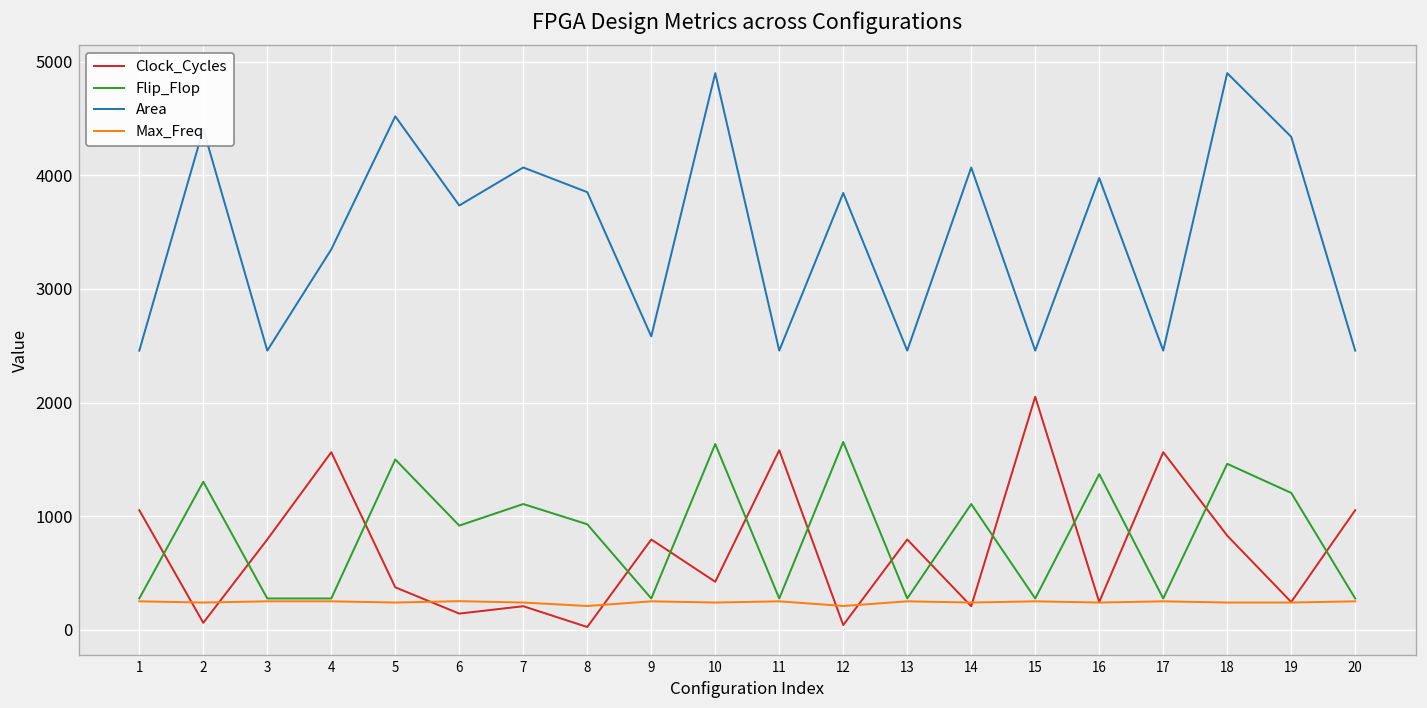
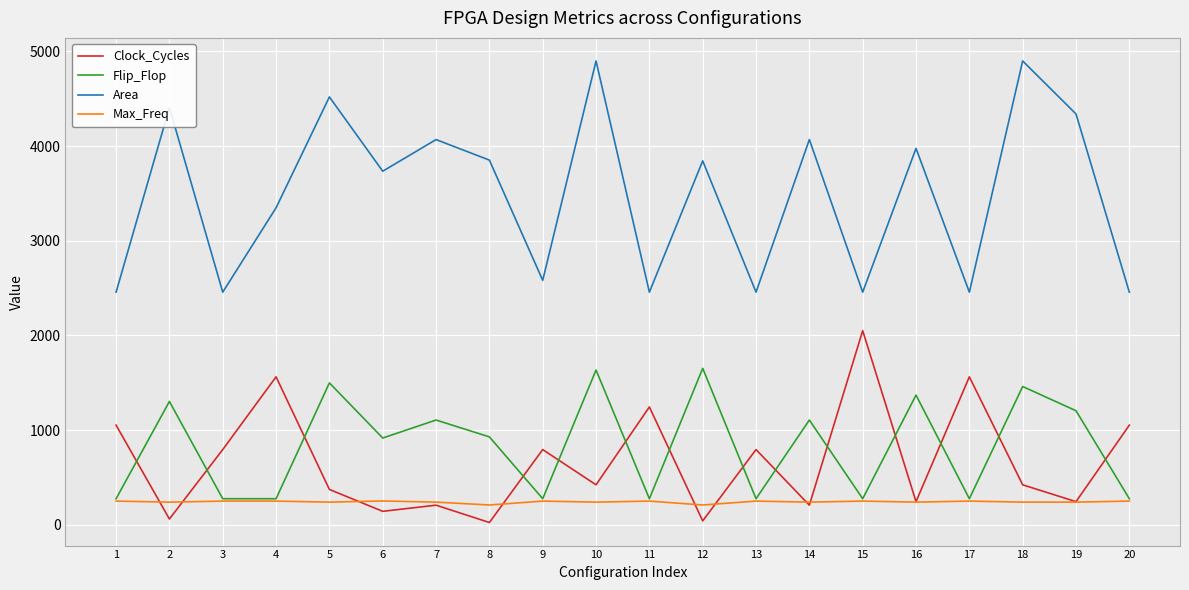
Clock_Cycles, 11: 1600 -> 1200
Clock_Cycles, 18: 800 -> 400
